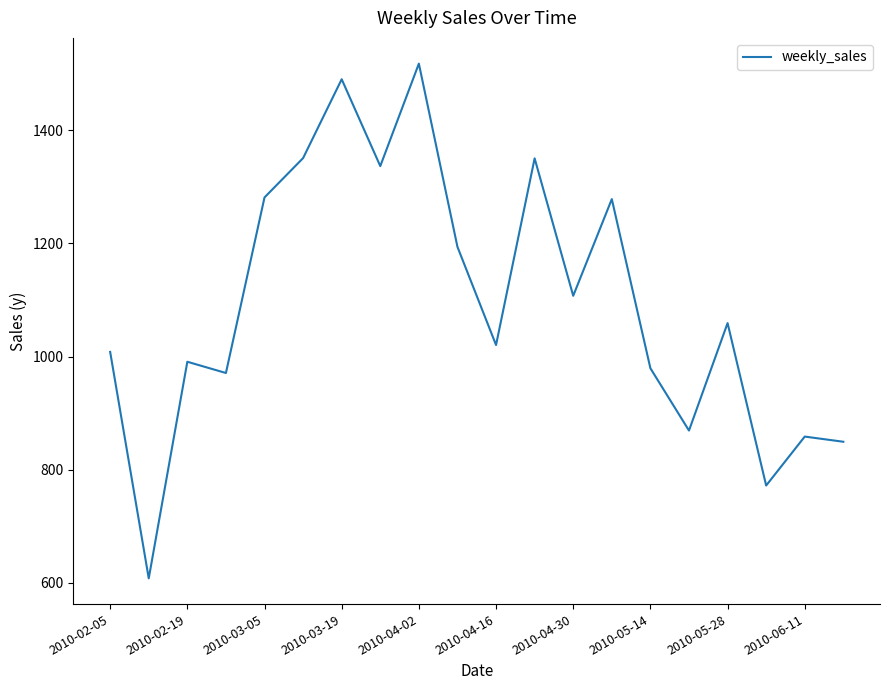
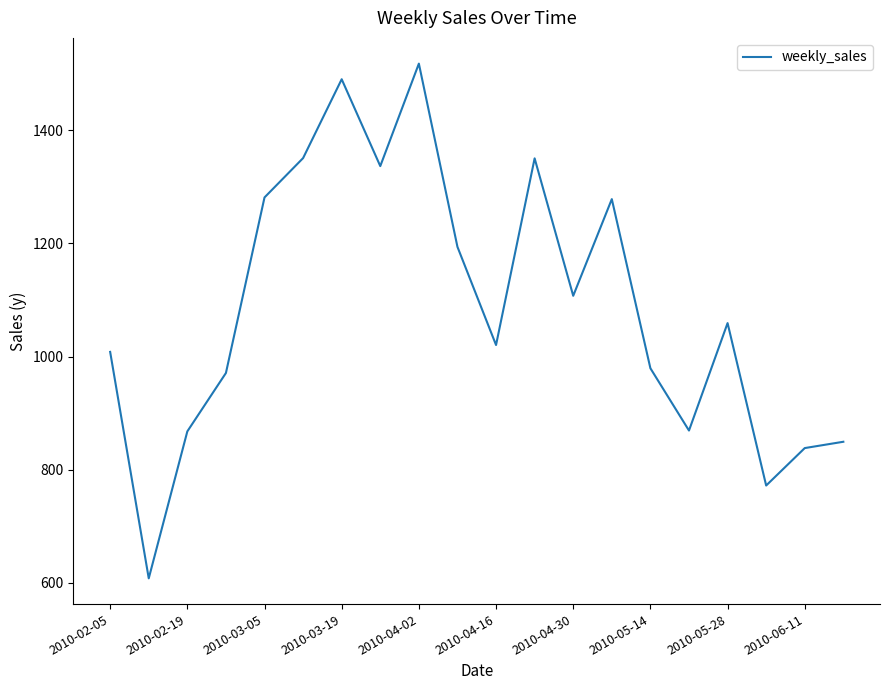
2010-02-19: 990 -> 870
2010-06-11: 860 -> 840
